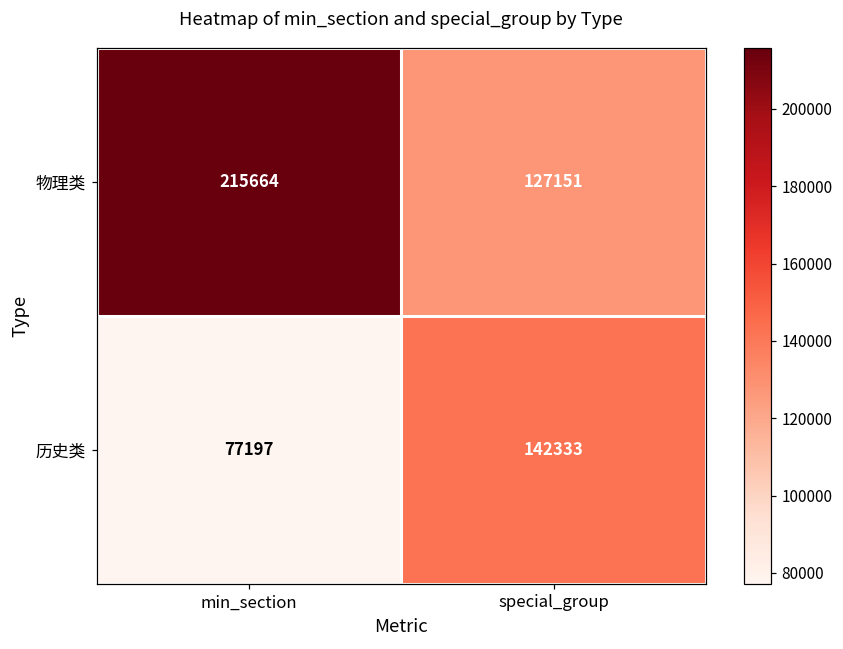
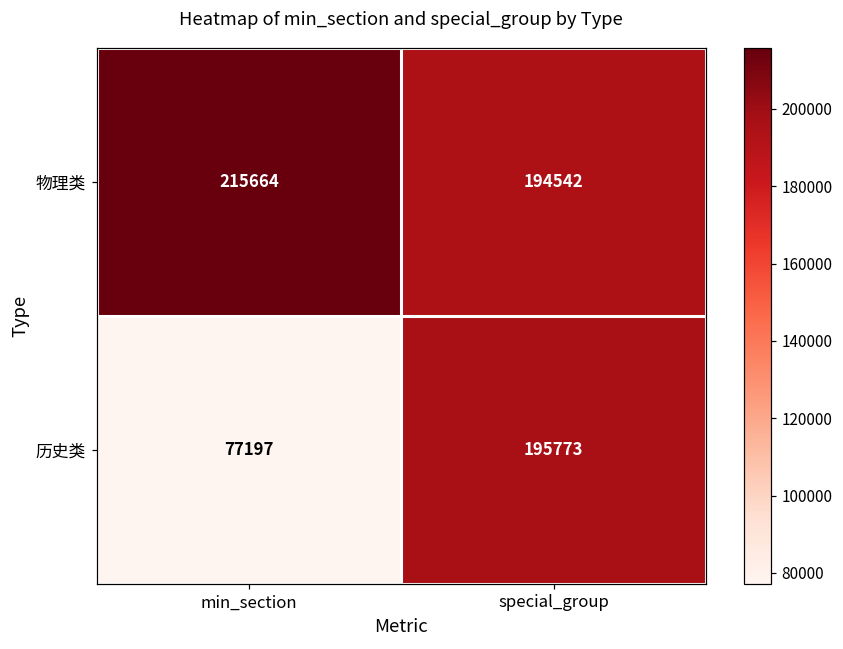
物理类, special_group: 127151 -> 194542
历史类, special_group: 142333 -> 195773
